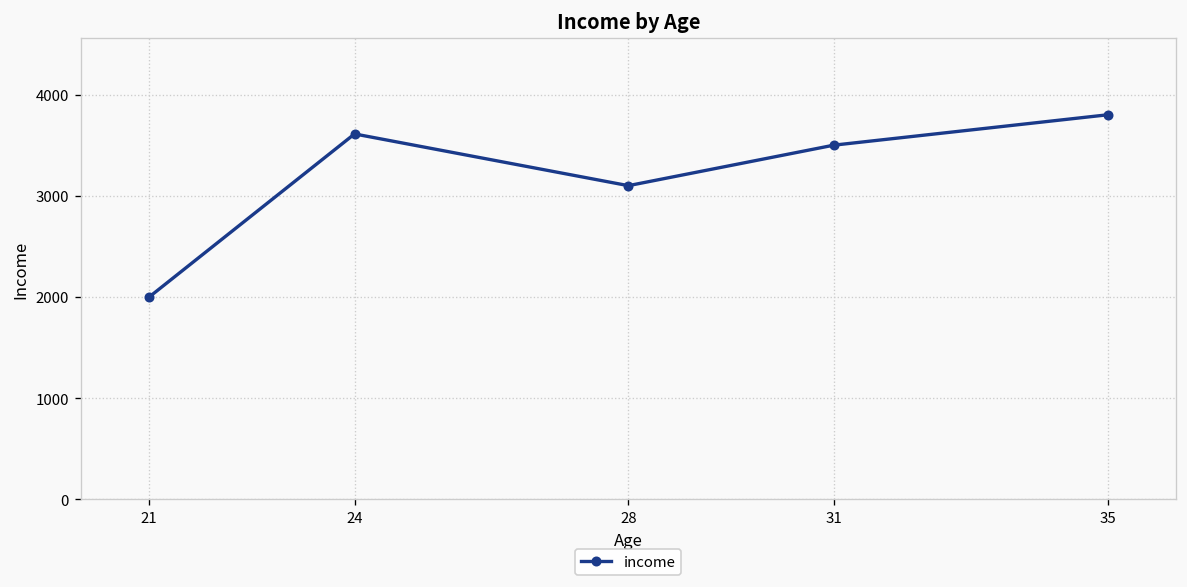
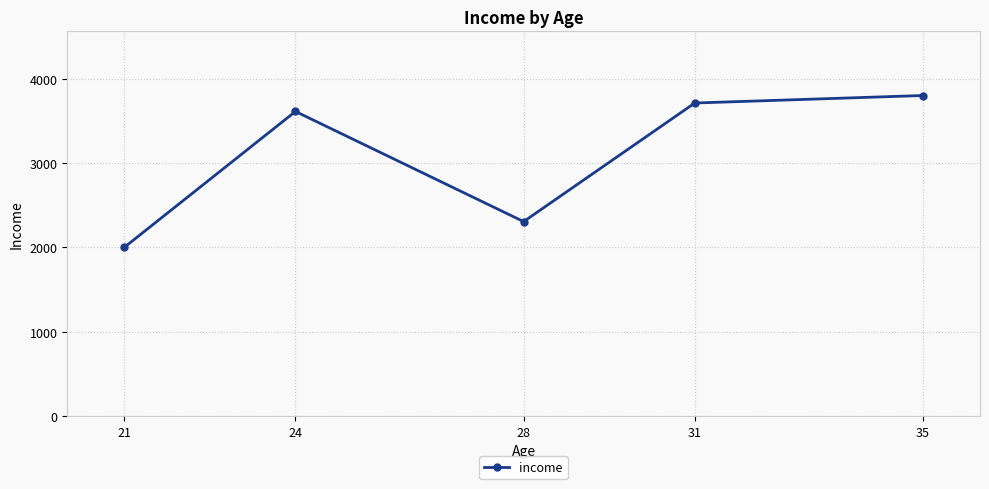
28: 3100 -> 2300
31: 3500 -> 3700
